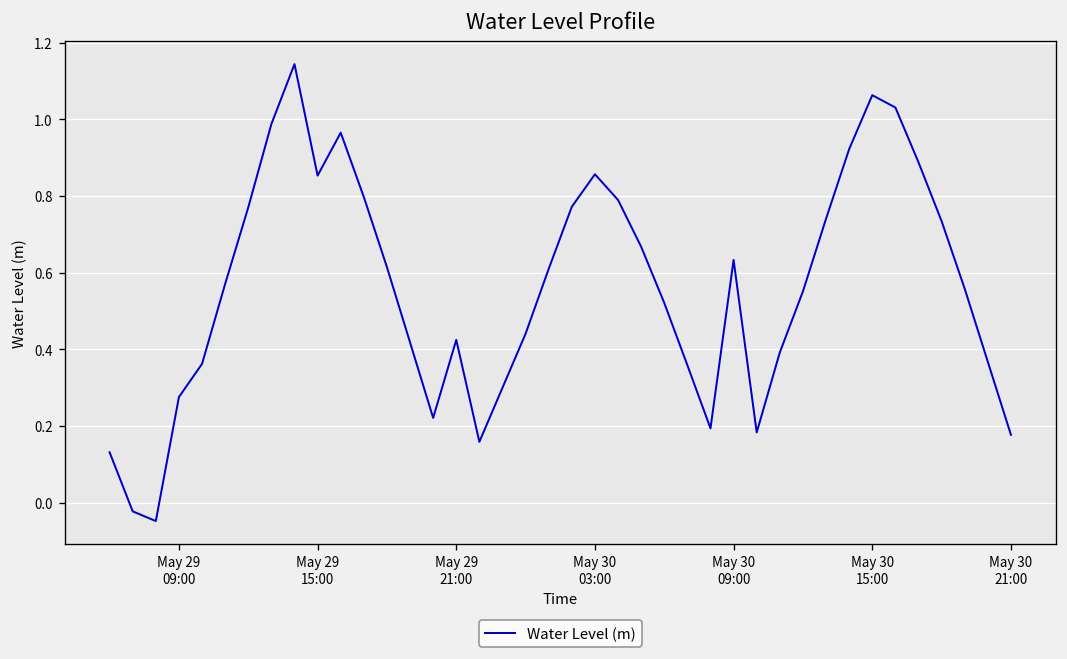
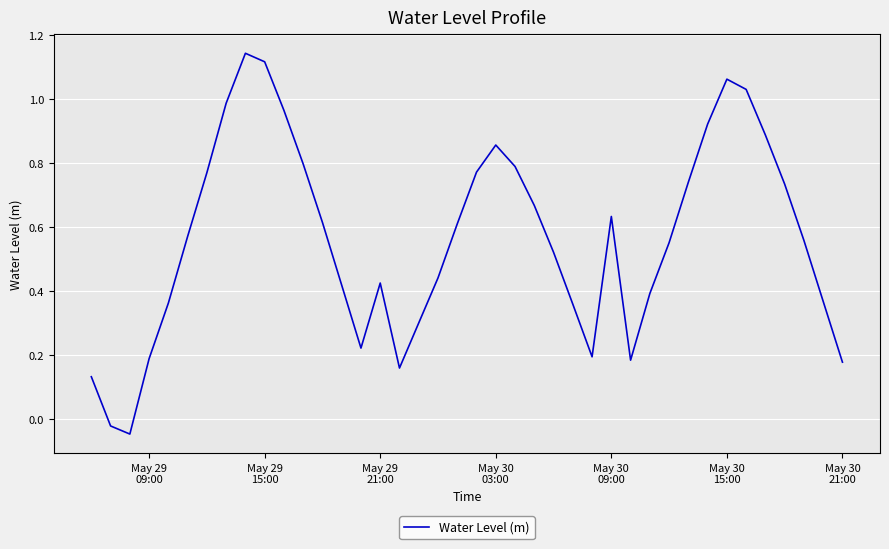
May 29 09:00: 0.28 -> 0.19
May 29 15:00: 0.85 -> 1.12
